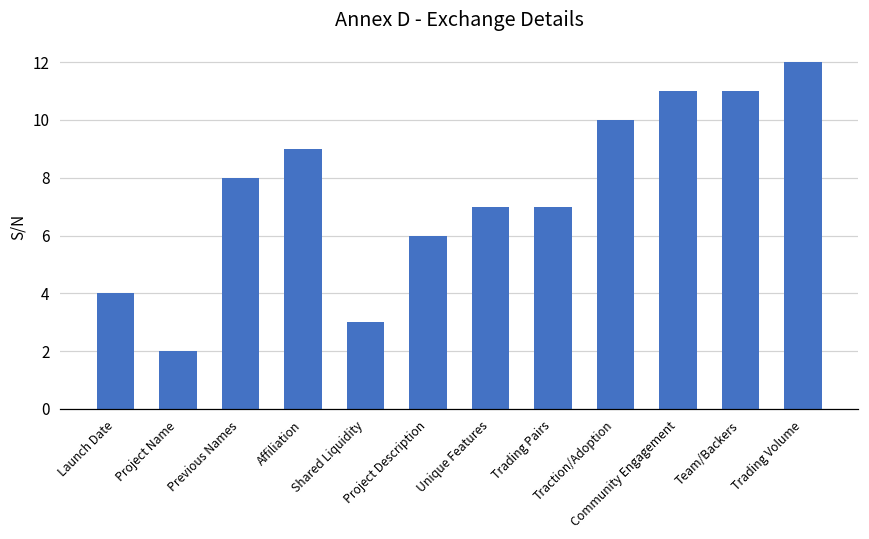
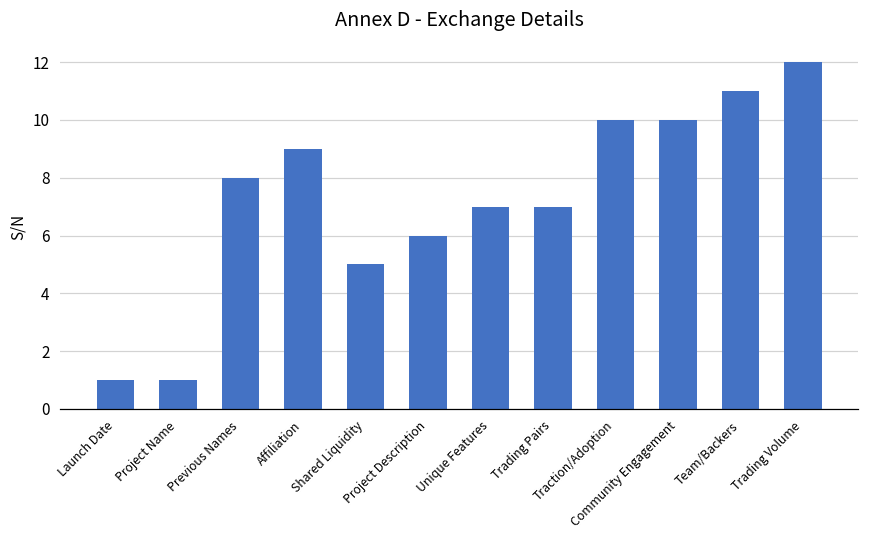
Launch Date: 4 -> 1
Project Name: 2 -> 1
Shared Liquidity: 3 -> 5
Community Engagement: 11 -> 10
